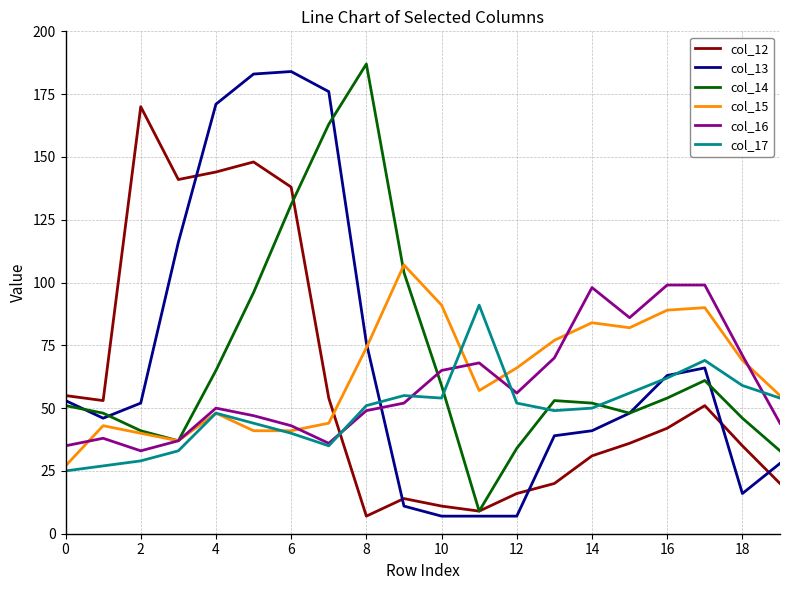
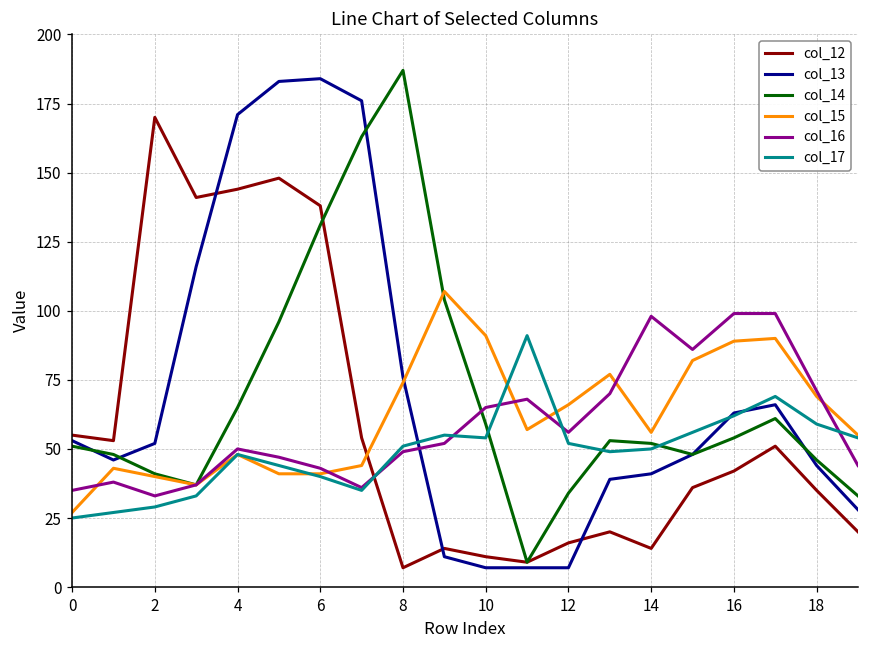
col_12, 14: 31 -> 14
col_15, 14: 84 -> 56
col_13, 18: 16 -> 44
